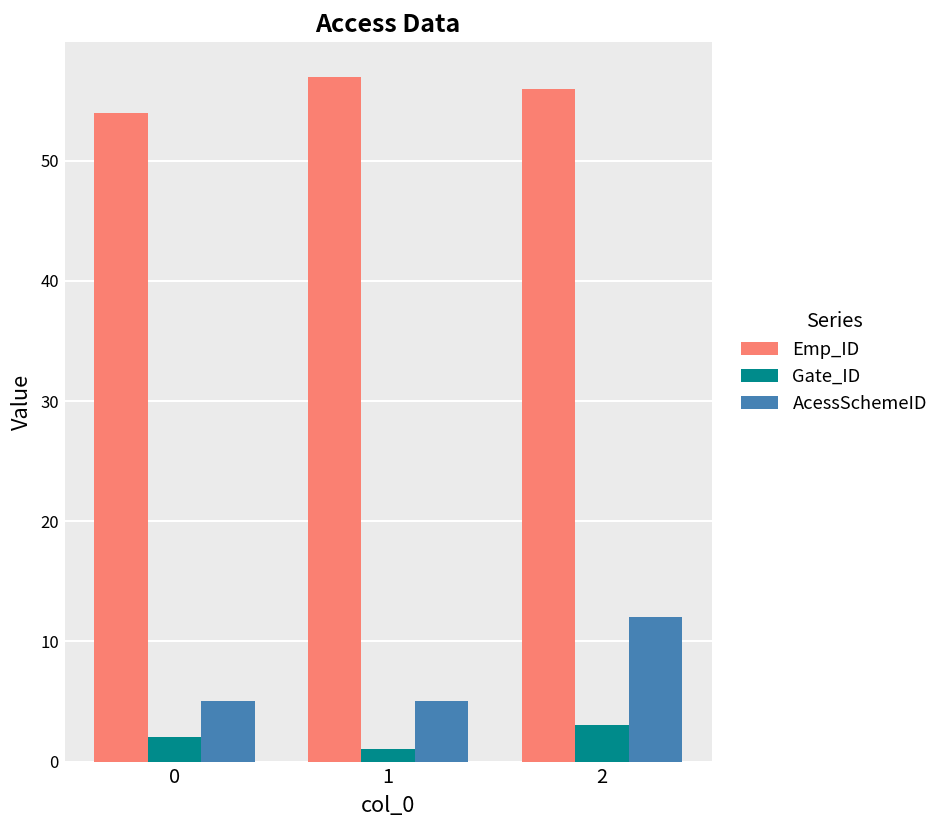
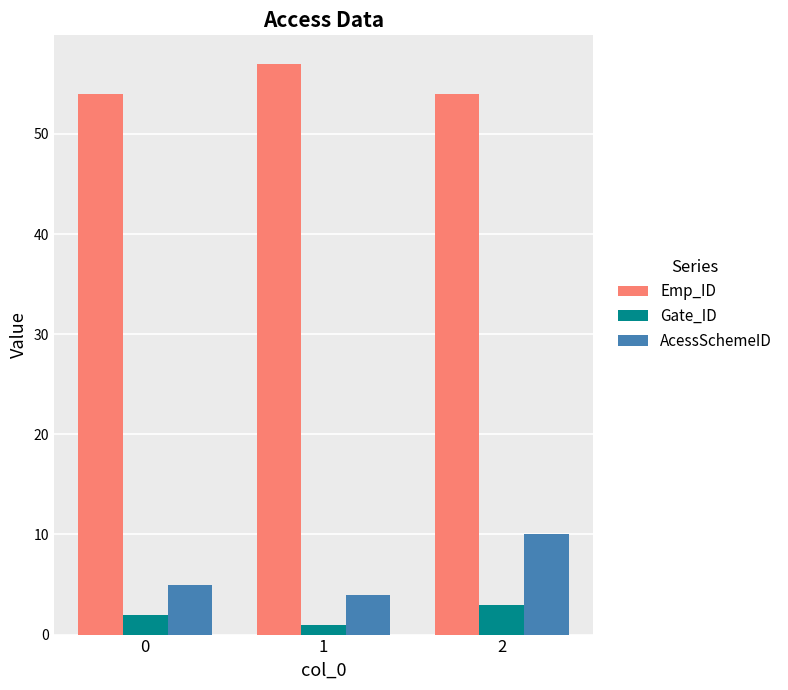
AcessSchemeID, 1: 5 -> 4
Emp_ID, 2: 56 -> 54
AcessSchemeID, 2: 12 -> 10
